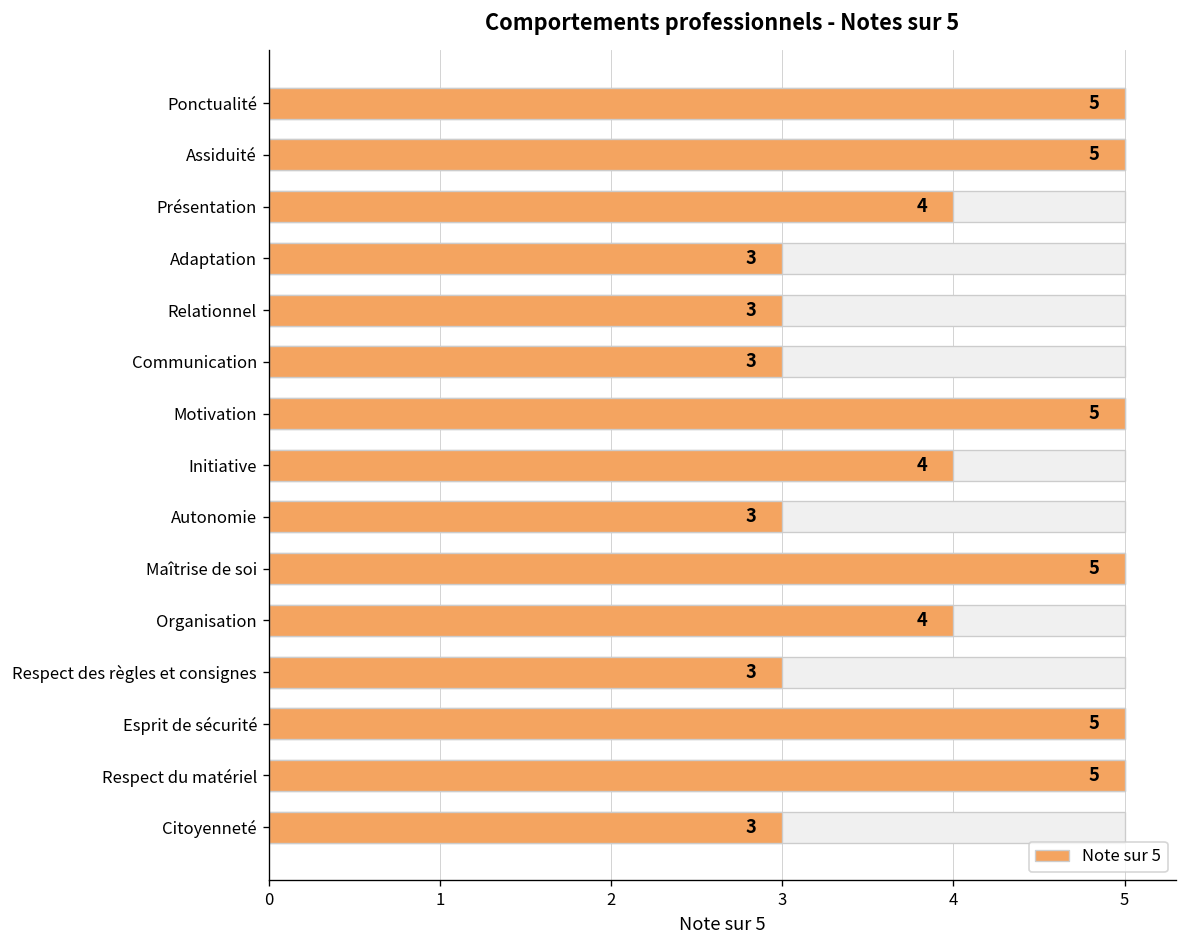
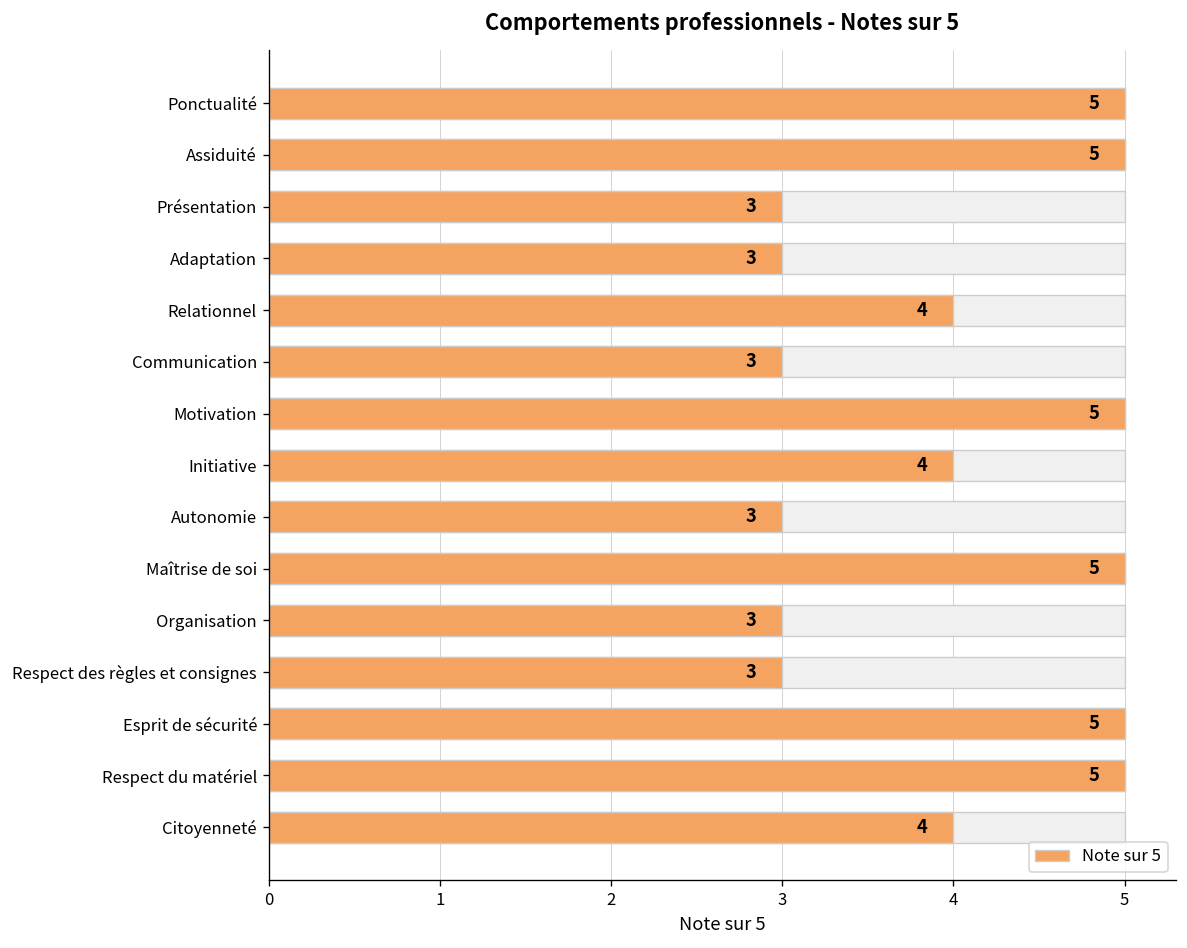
Note sur 5, Présentation: 4 -> 3
Note sur 5, Relationnel: 3 -> 4
Note sur 5, Organisation: 4 -> 3
Note sur 5, Citoyenneté: 3 -> 4
